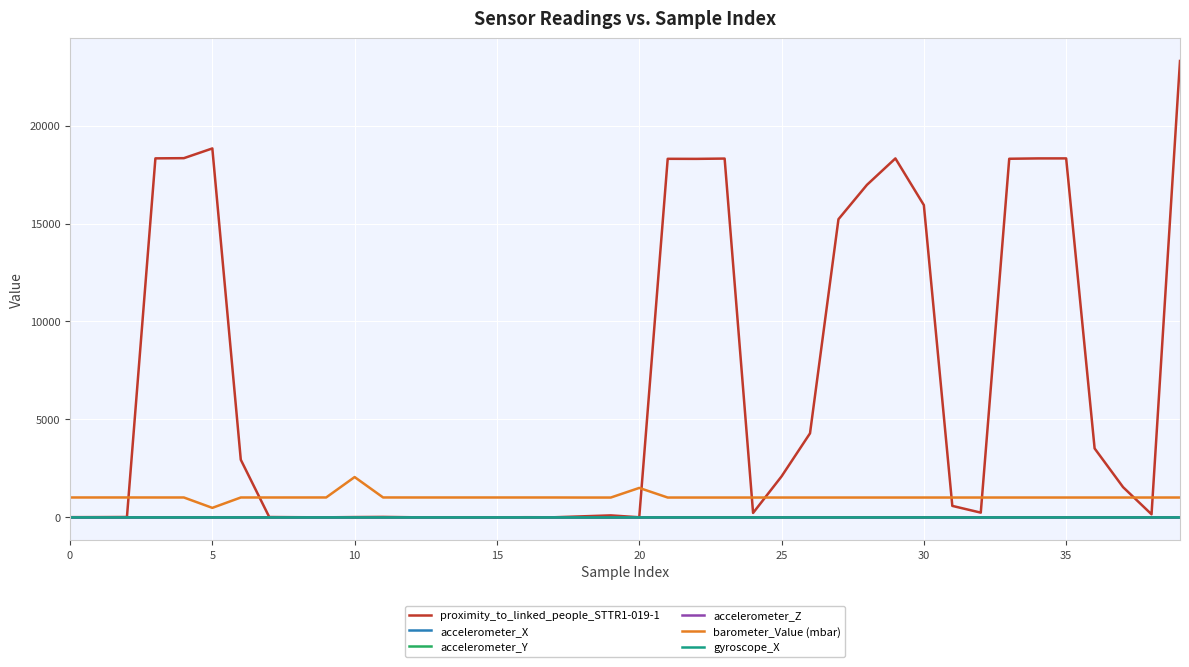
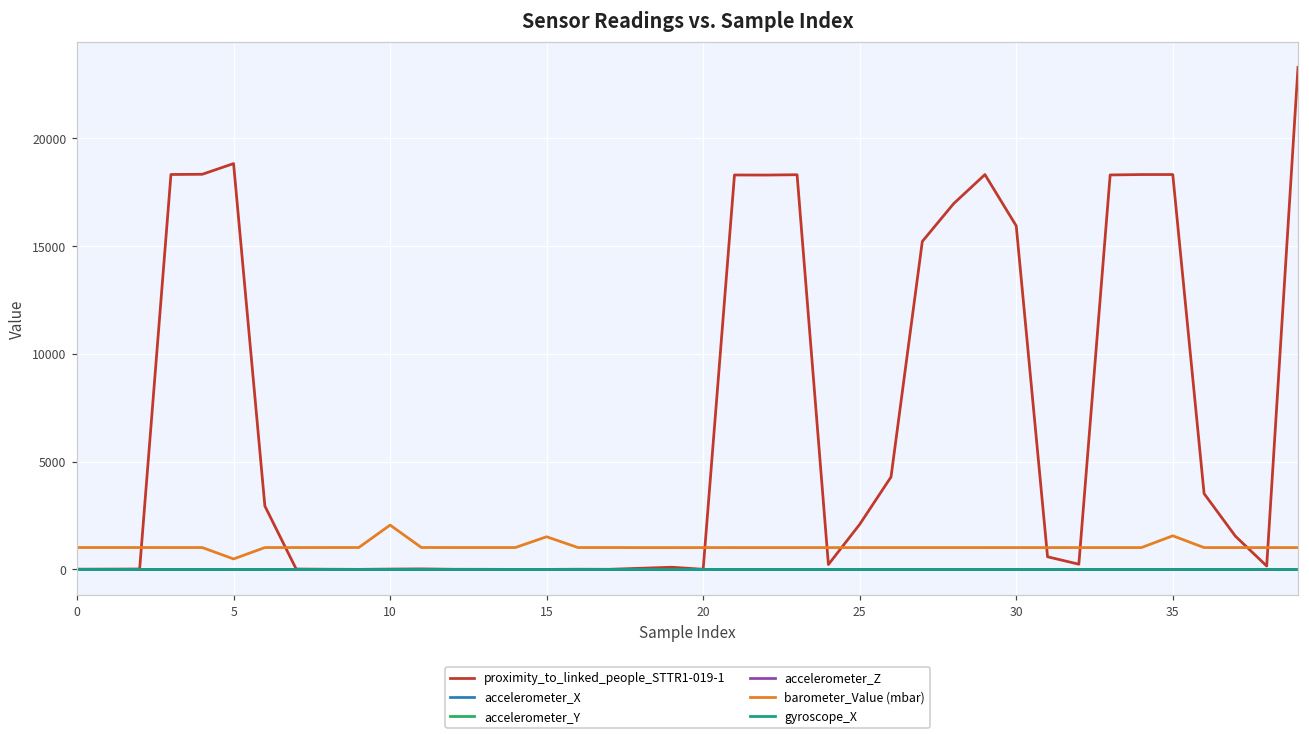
barometer_Value (mbar), 15: 1000 -> 1500
barometer_Value (mbar), 20: 1500 -> 1000
barometer_Value (mbar), 35: 1000 -> 1600
